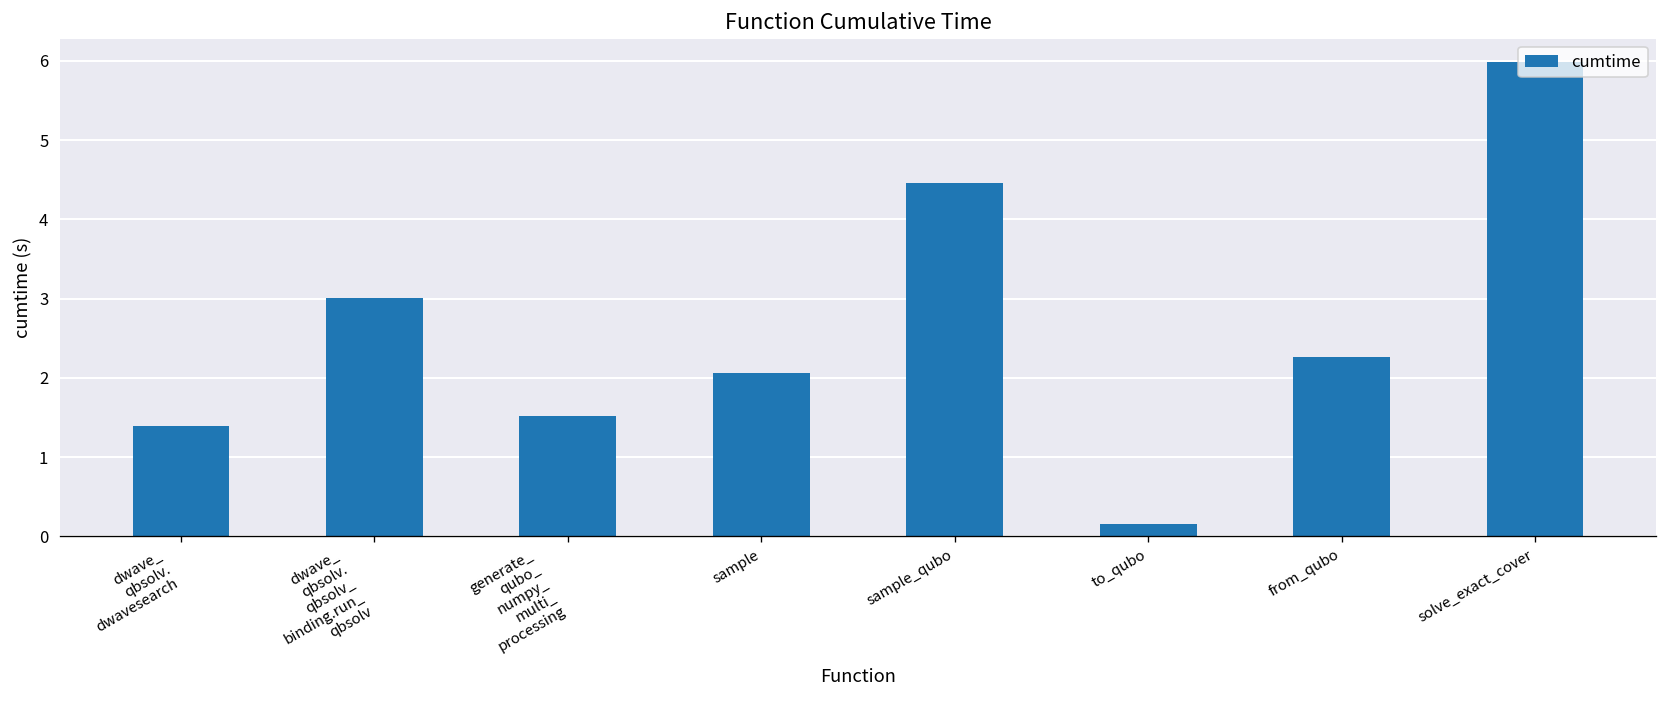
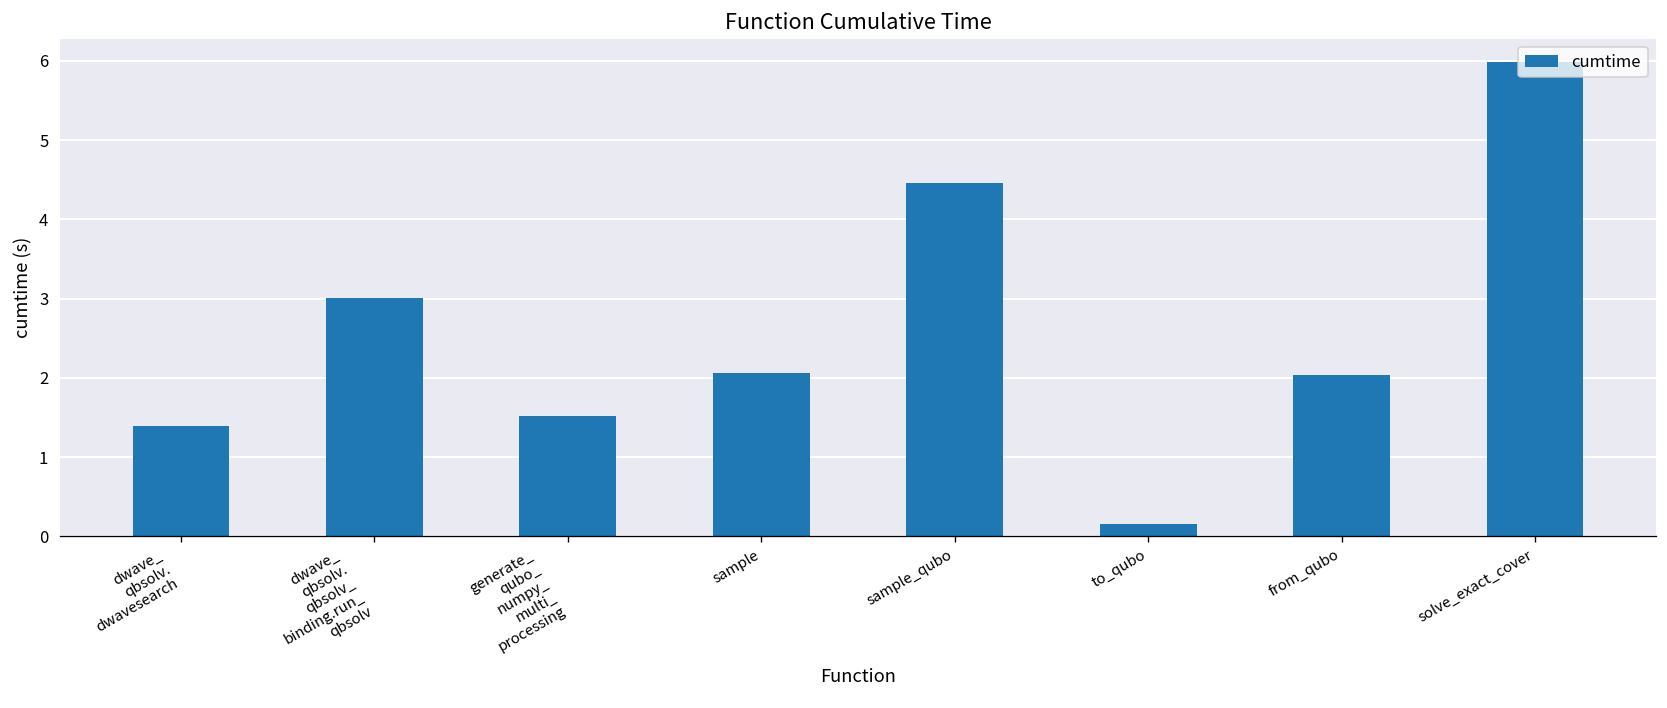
from_qubo: 2.3 -> 2.0
